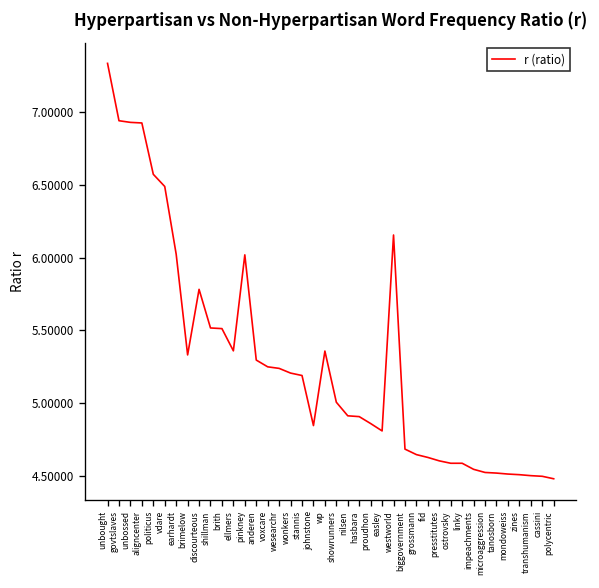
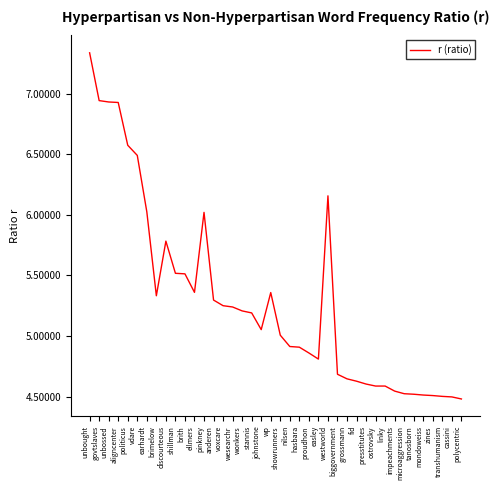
johnstone: 4.85 -> 5.05
